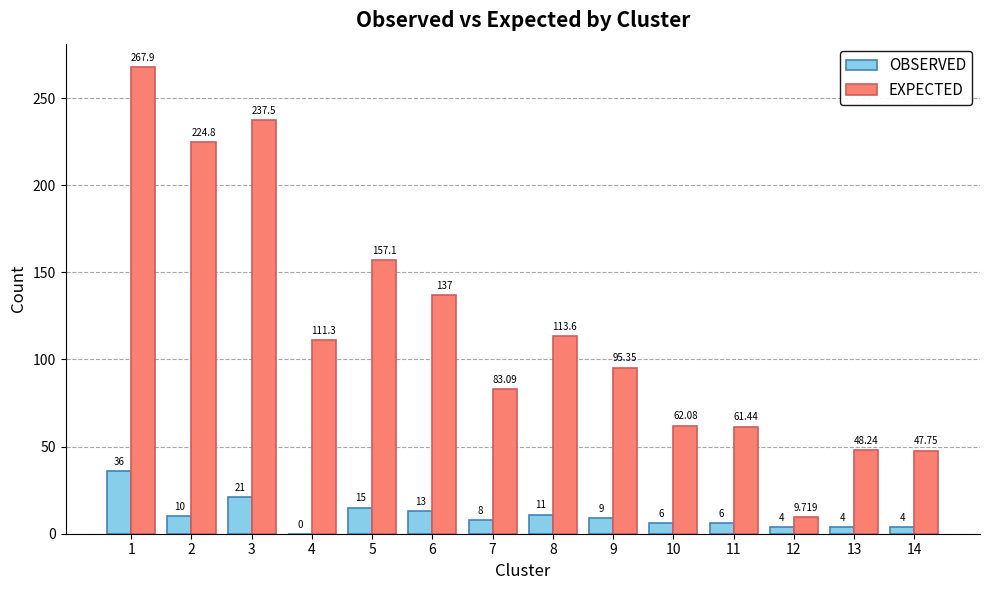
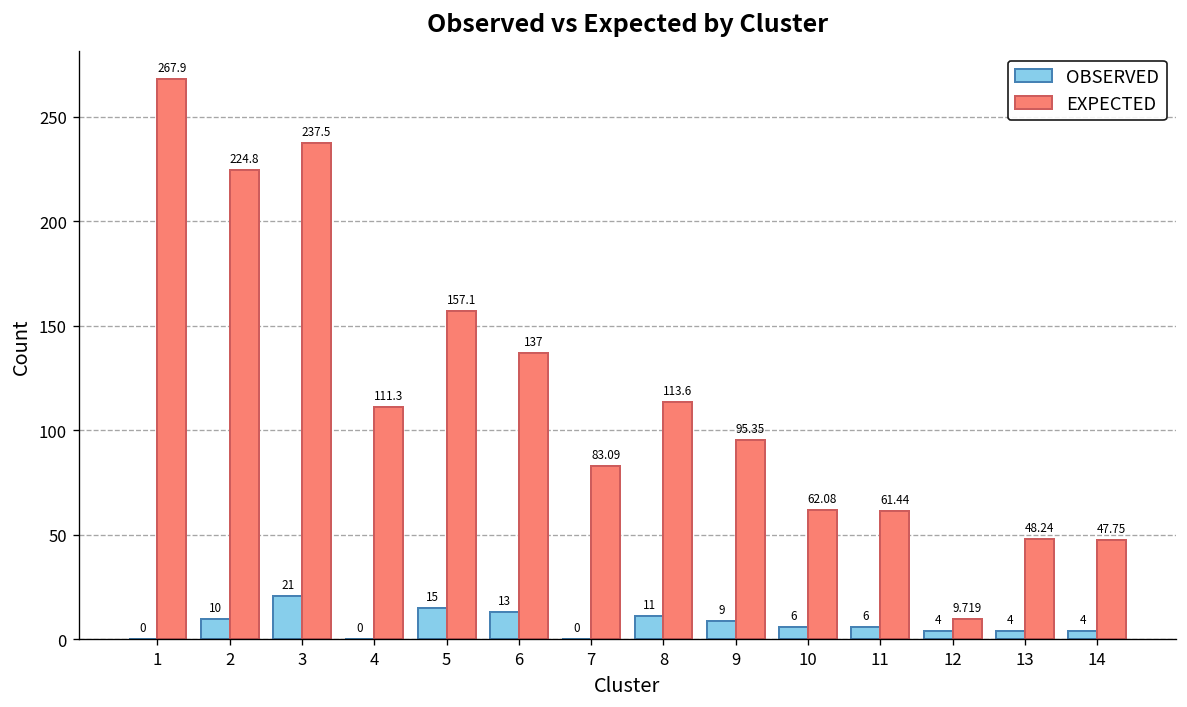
OBSERVED, 1: 36 -> 0
OBSERVED, 7: 8 -> 0
